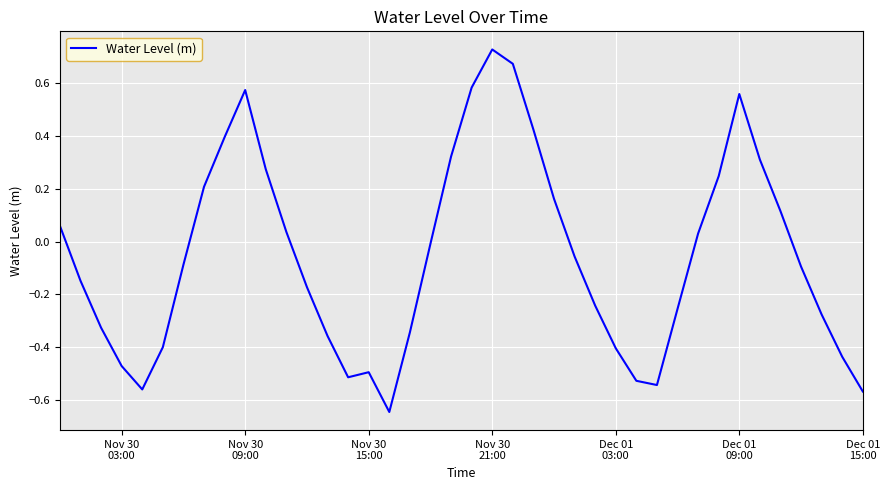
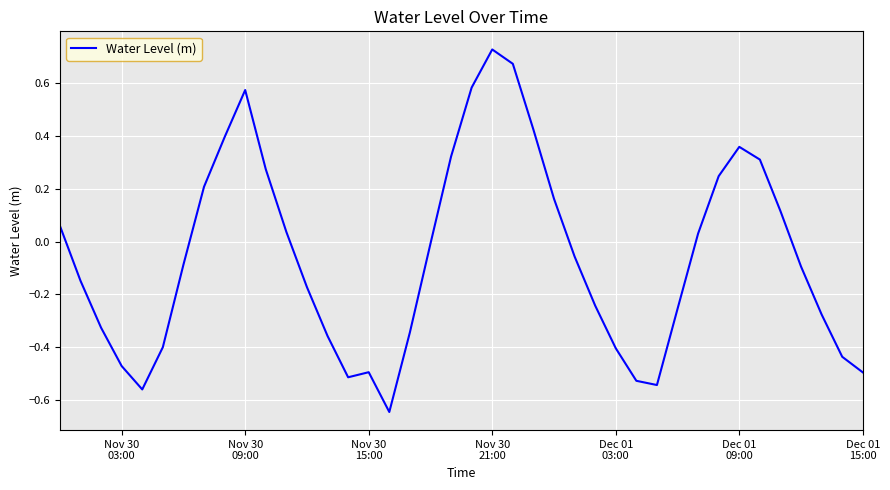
Dec 01 09:00: 0.56 -> 0.36
Dec 01 15:00: -0.57 -> -0.50
